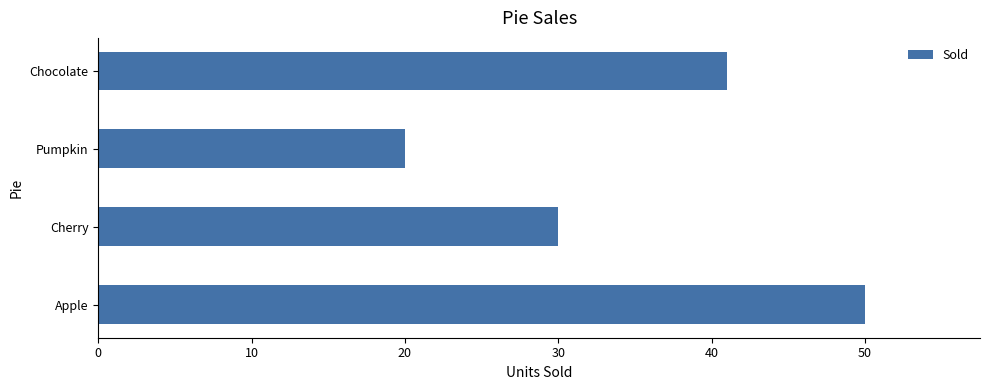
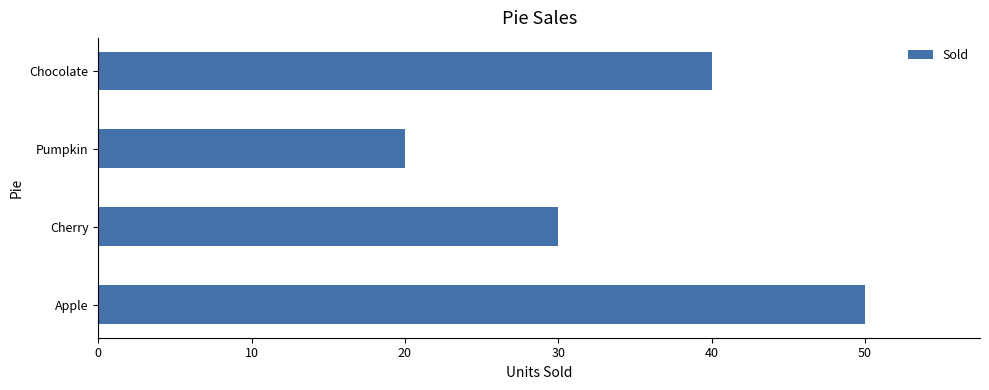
Chocolate: 41 -> 40
